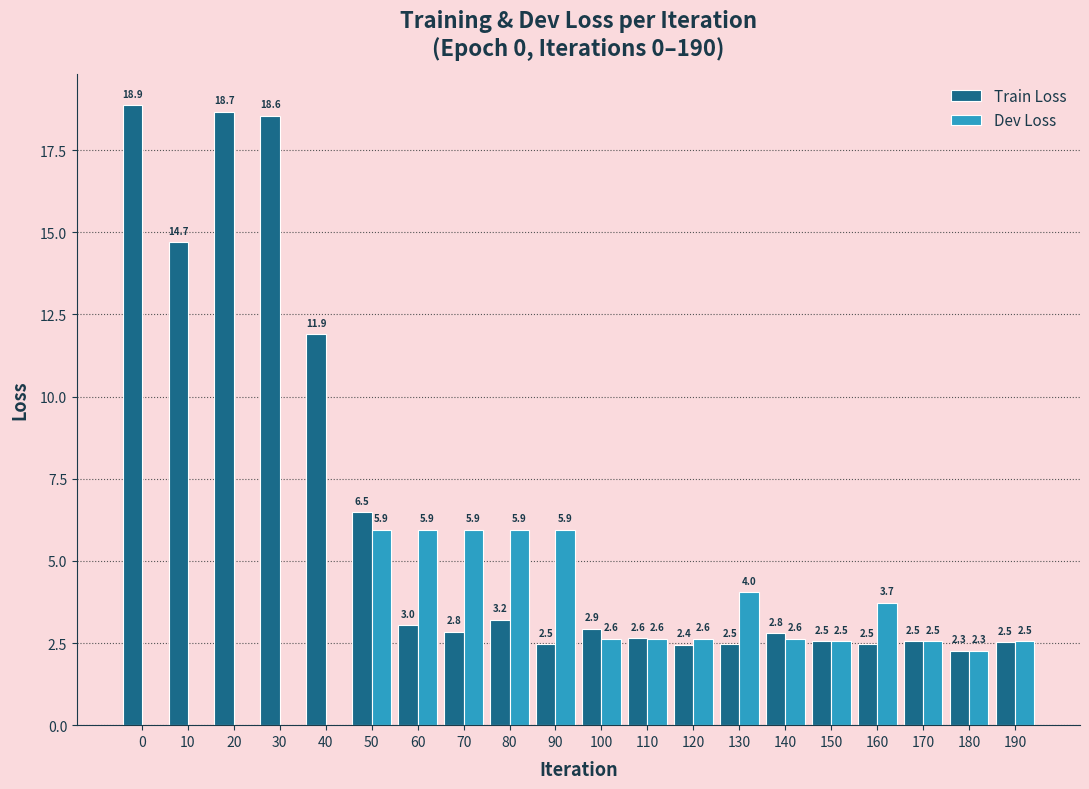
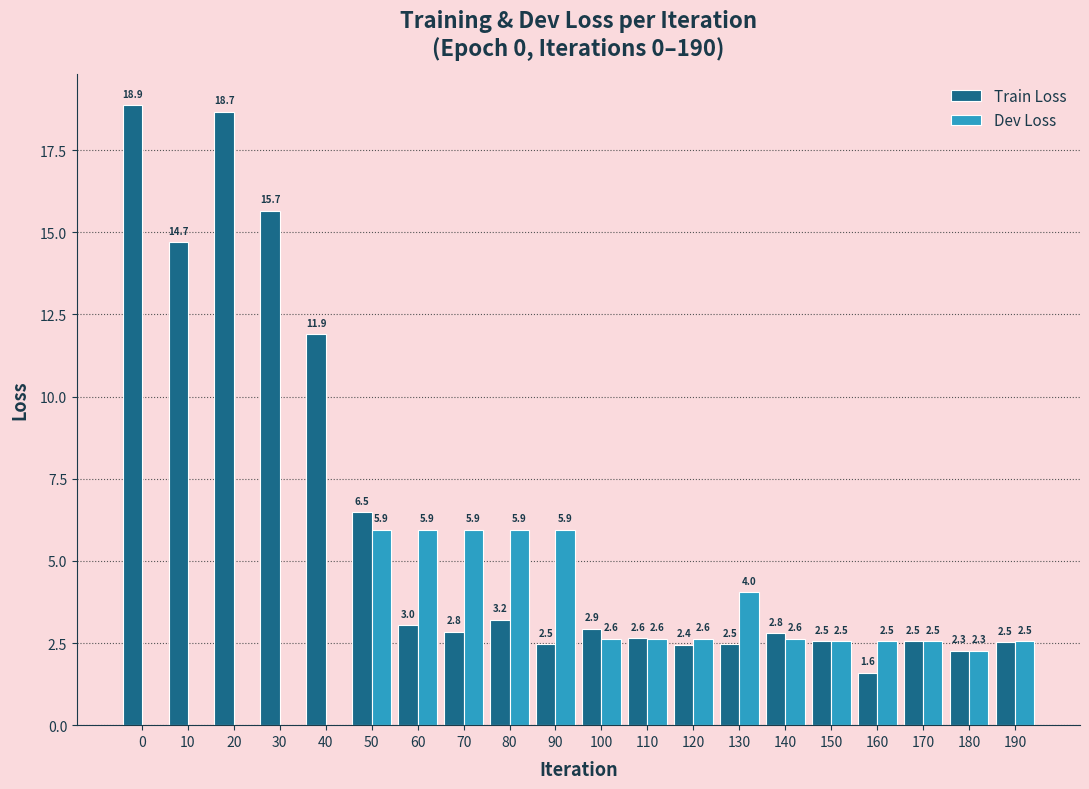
Train Loss, 30: 18.6 -> 15.7
Train Loss, 160: 2.5 -> 1.6
Dev Loss, 160: 3.7 -> 2.5
